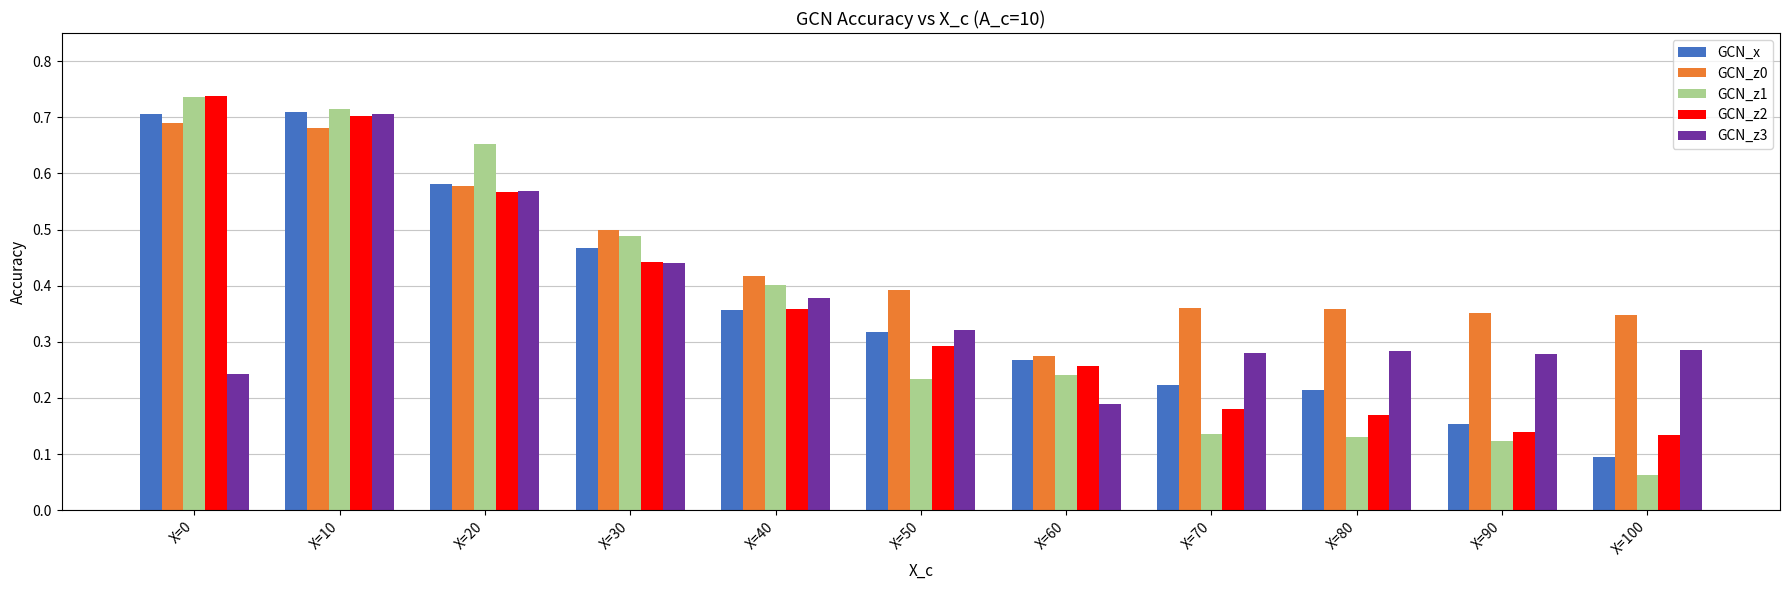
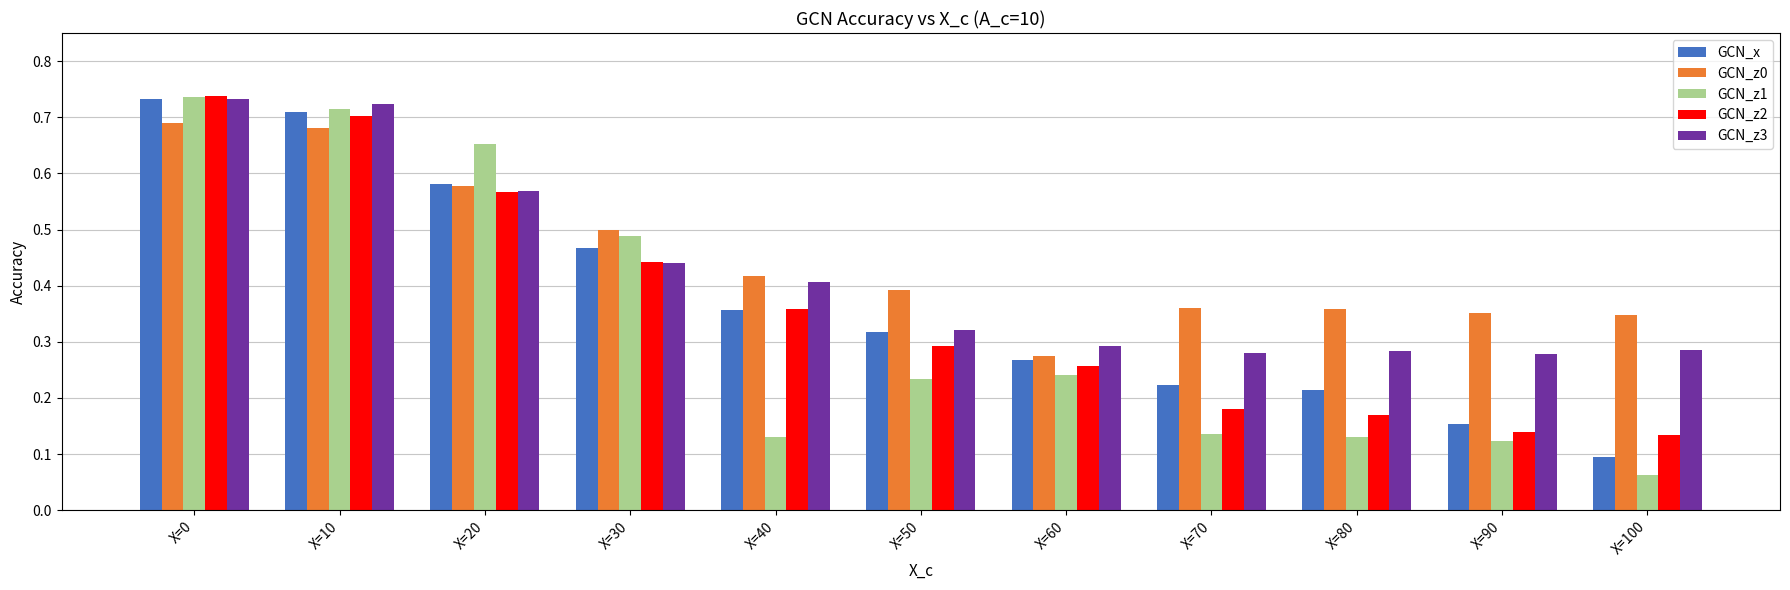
GCN_x, X=0: 0.71 -> 0.73
GCN_z3, X=0: 0.24 -> 0.73
GCN_z3, X=10: 0.71 -> 0.72
GCN_z1, X=40: 0.40 -> 0.13
GCN_z3, X=40: 0.38 -> 0.41
GCN_z3, X=60: 0.19 -> 0.29
